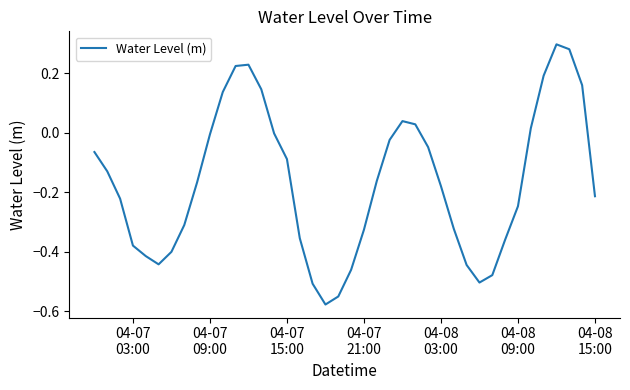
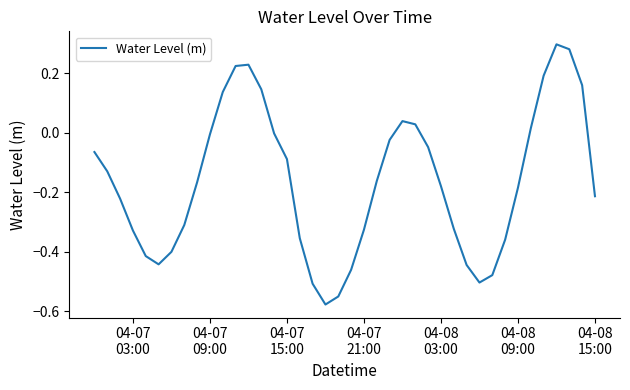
04-07 03:00: -0.38 -> -0.33
04-08 09:00: -0.25 -> -0.18
